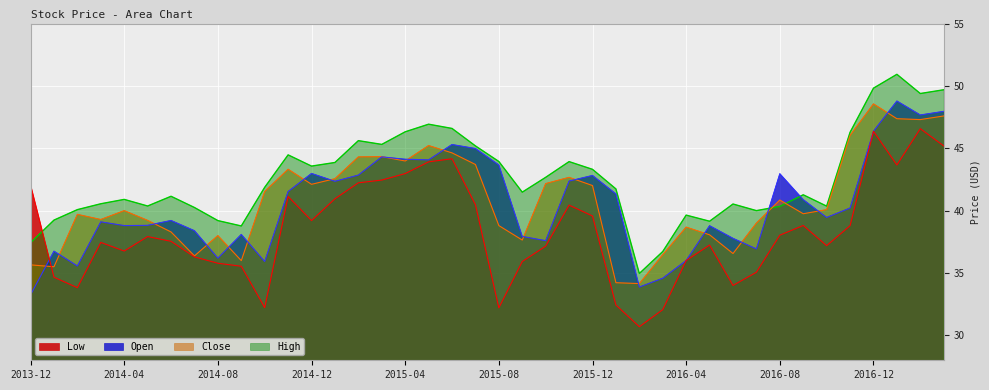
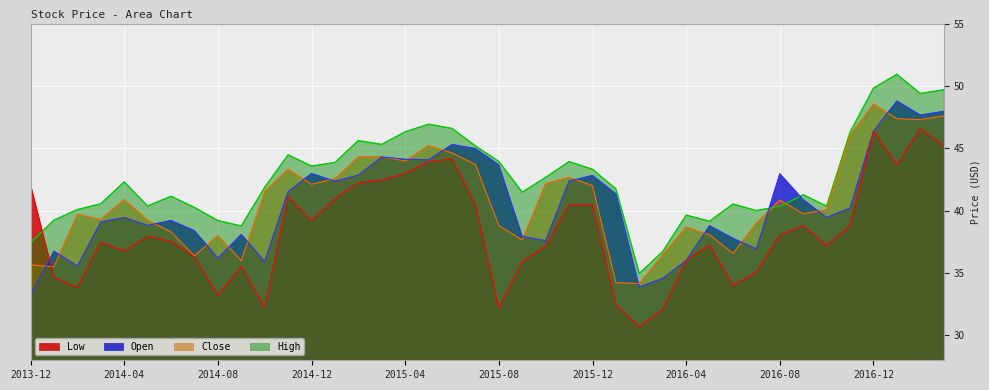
Open, 2014-04: 38.8 -> 39.5
Close, 2014-04: 40.0 -> 40.9
High, 2014-04: 40.9 -> 42.3
Low, 2014-08: 35.8 -> 33.2
Low, 2015-12: 39.6 -> 40.5
